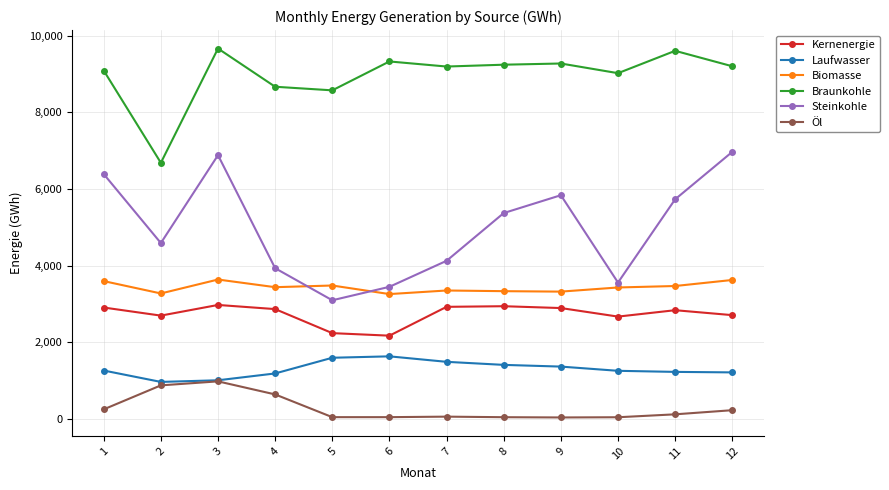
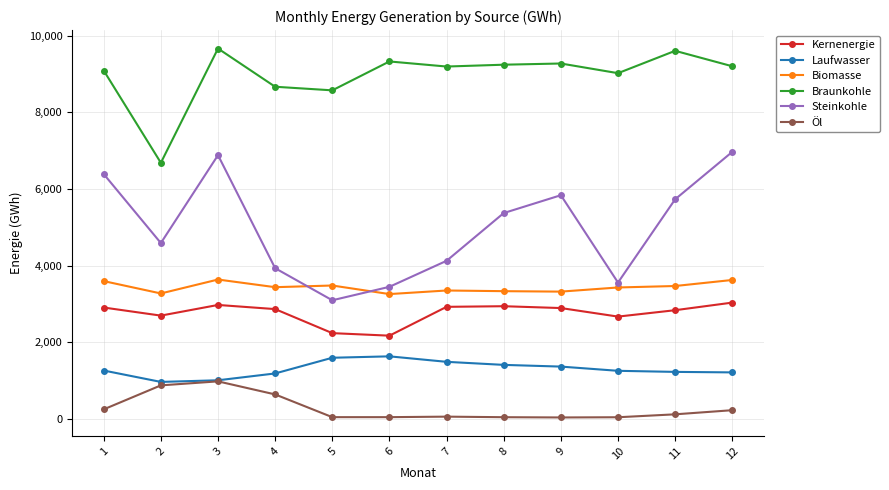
Kernenergie, 12: 2,700 -> 3,000
